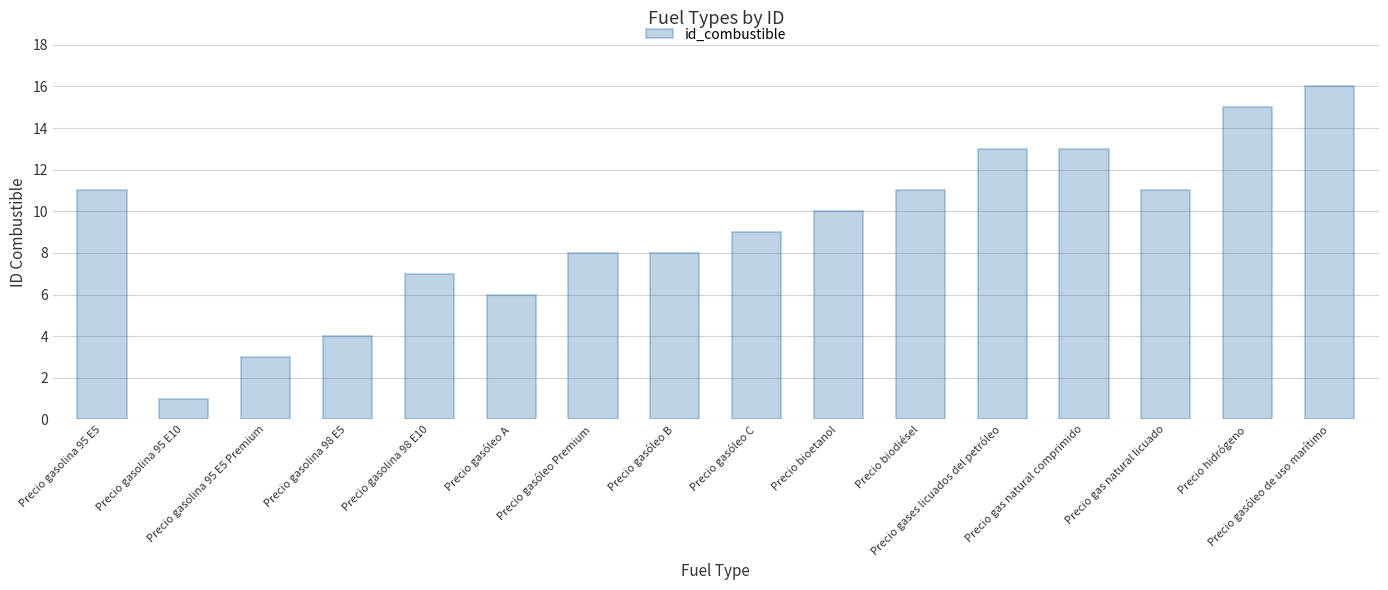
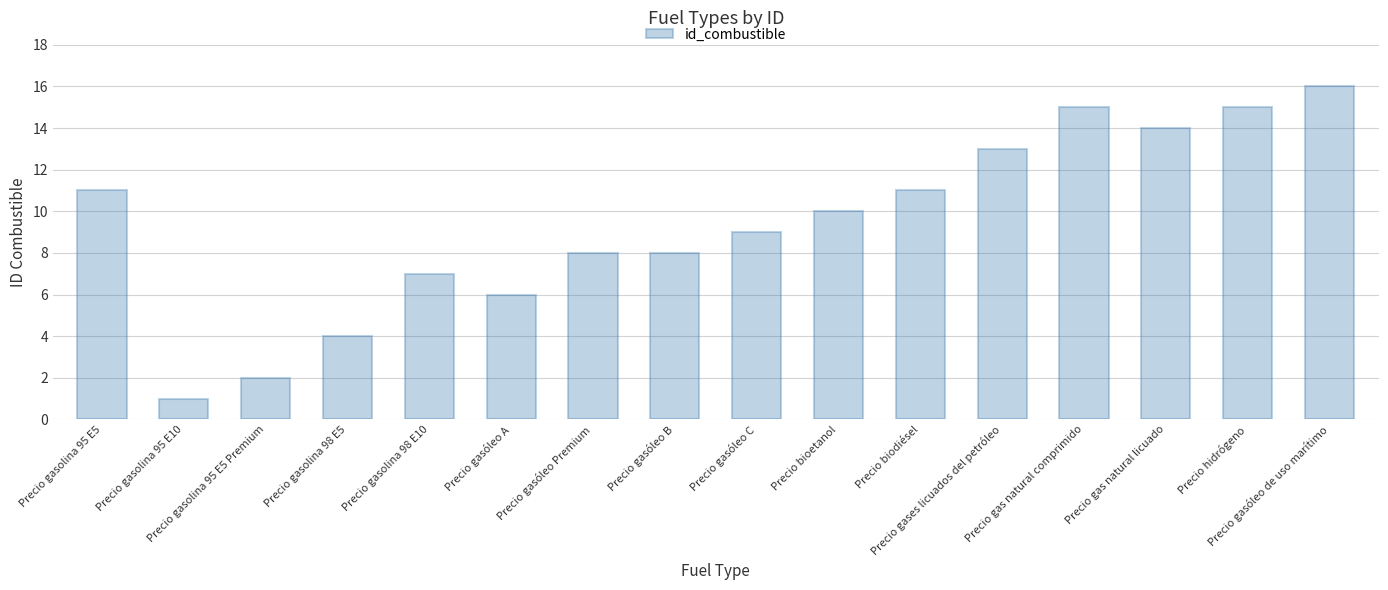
Precio gasolina 95 E5 Premium: 3 -> 2
Precio gas natural comprimido: 13 -> 15
Precio gas natural licuado: 11 -> 14
